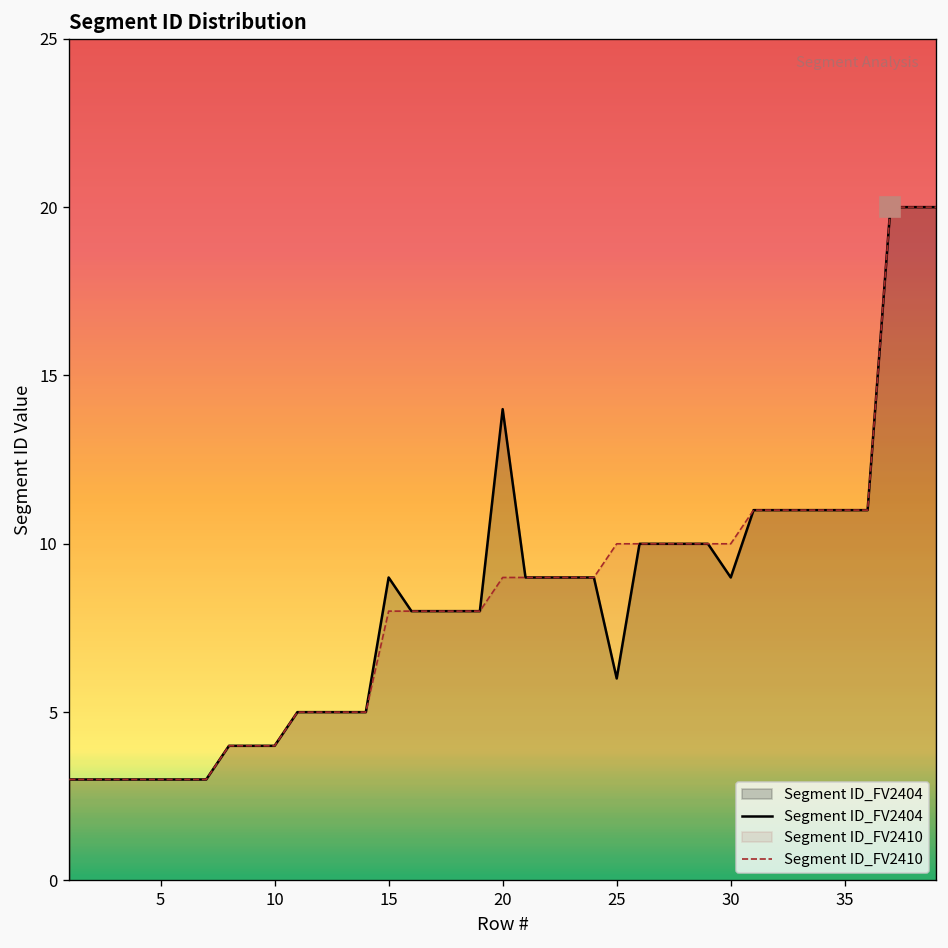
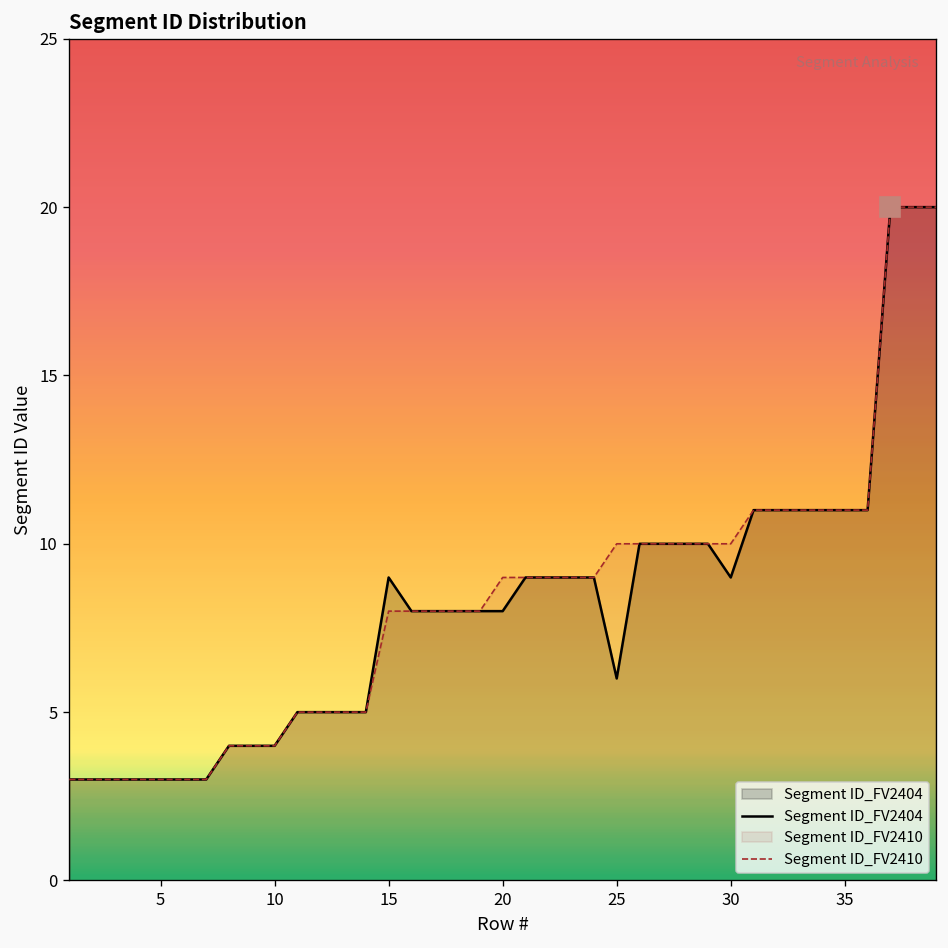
Segment ID_FV2404, 20: 14 -> 8
